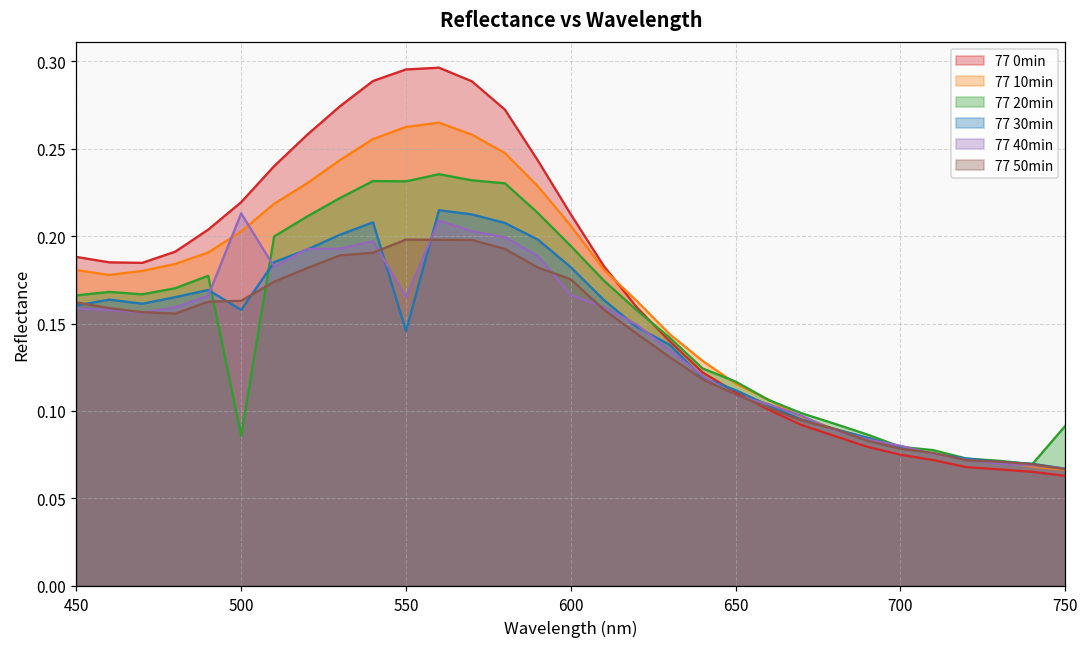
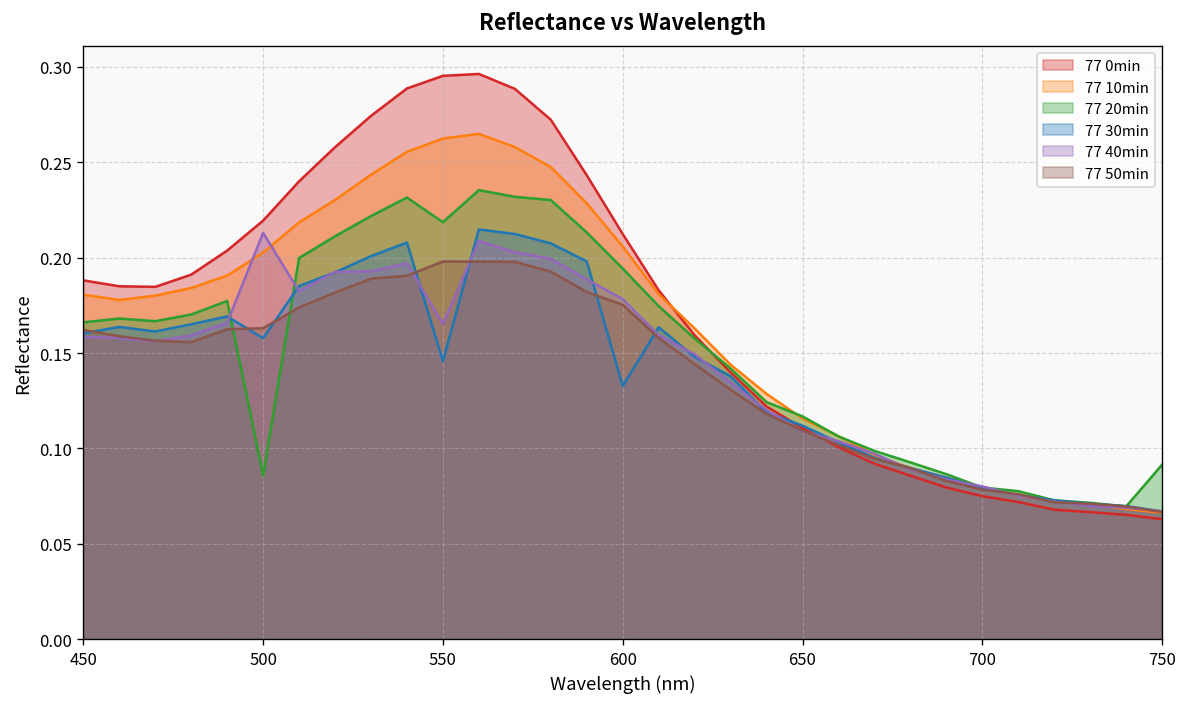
77 20min, 550: 0.231 -> 0.219
77 30min, 600: 0.182 -> 0.133
77 40min, 600: 0.166 -> 0.178
